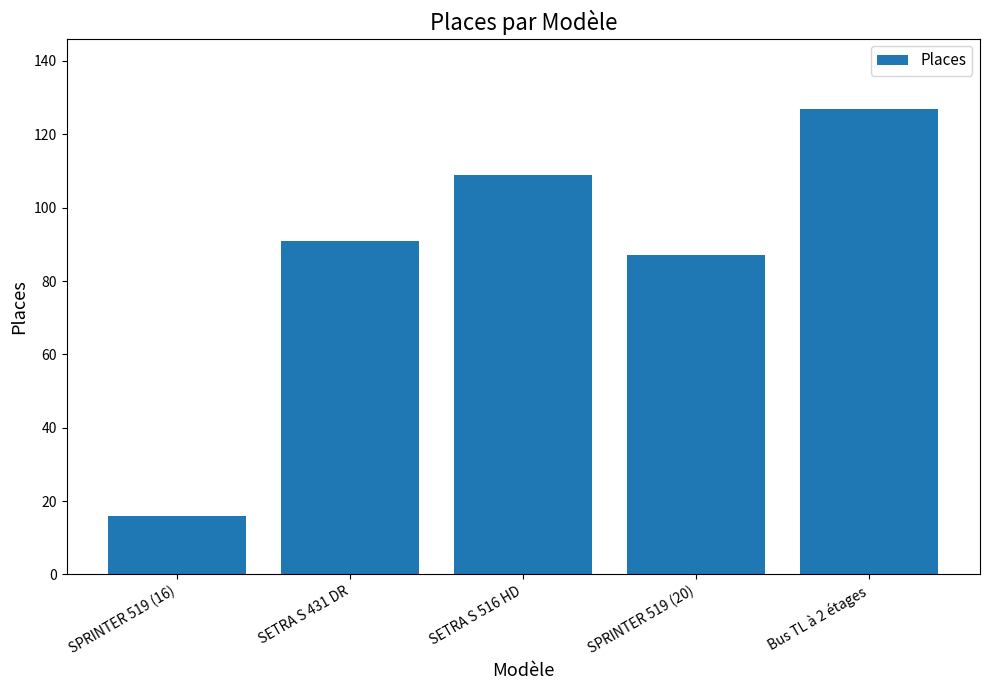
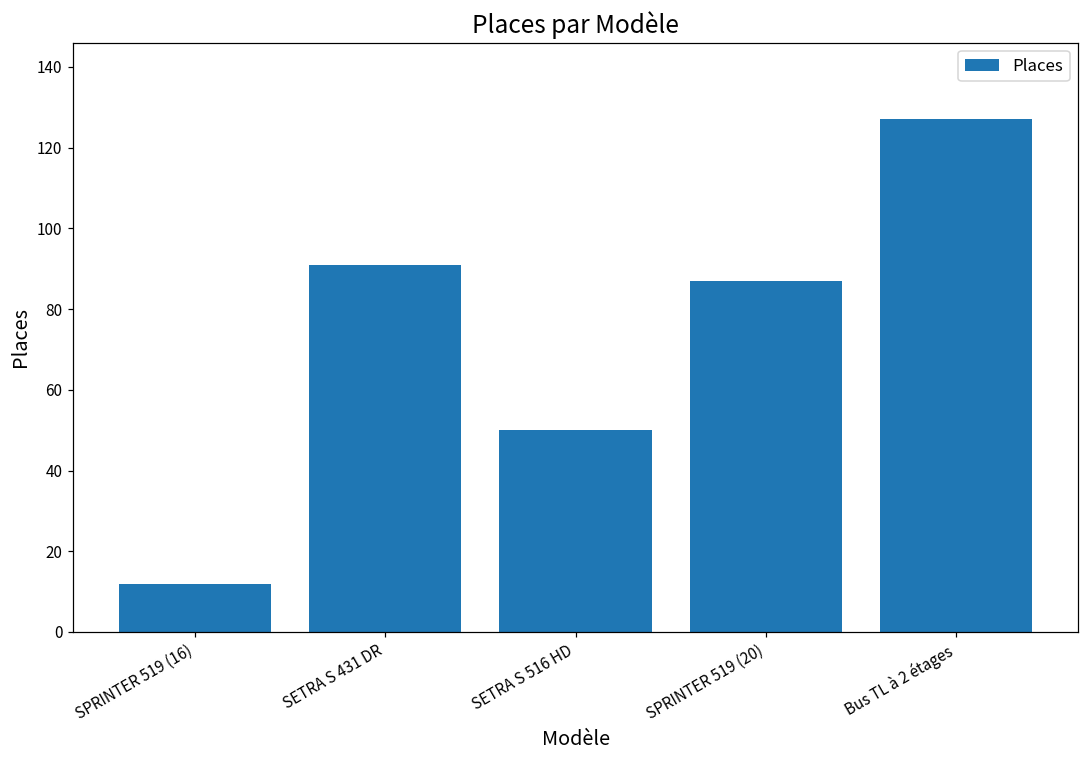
SPRINTER 519 (16): 16 -> 12
SETRA S 516 HD: 109 -> 50
